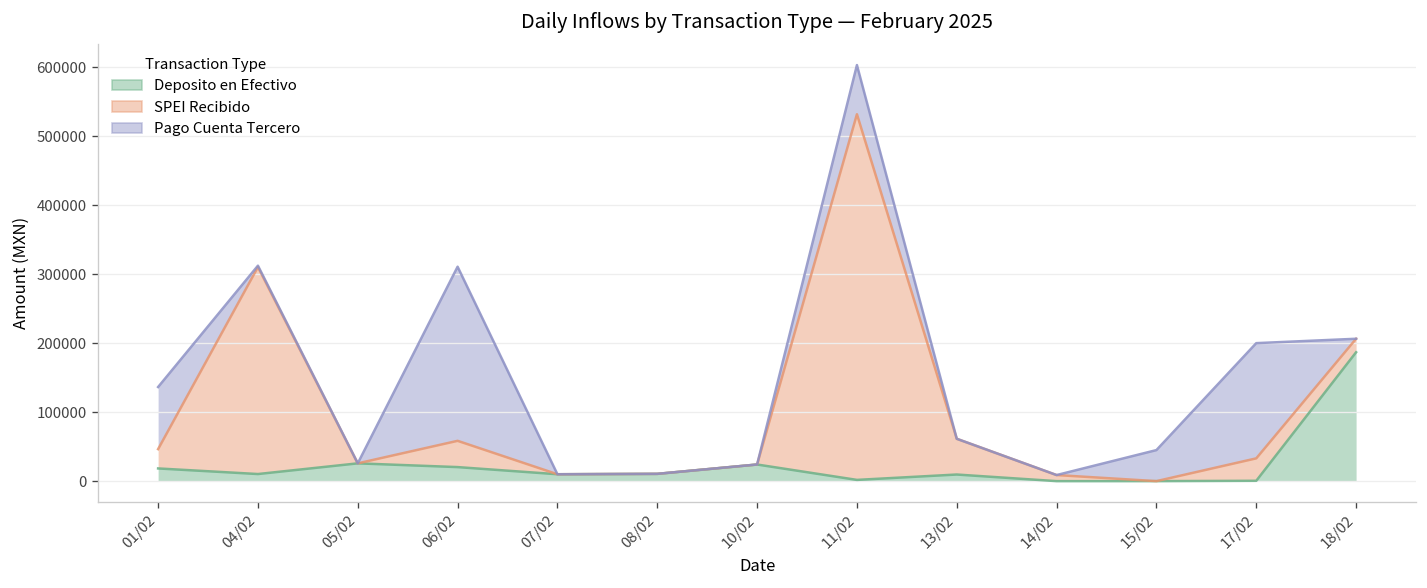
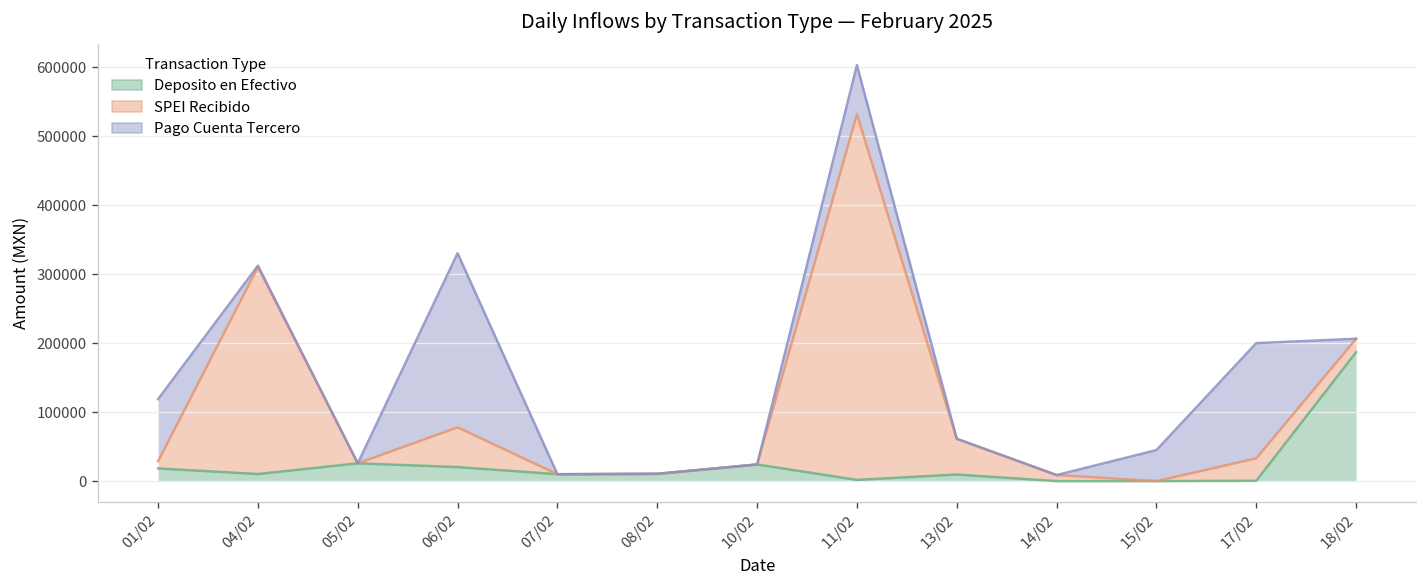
SPEI Recibido, 01/02: 30000 -> 10000
SPEI Recibido, 06/02: 40000 -> 60000
